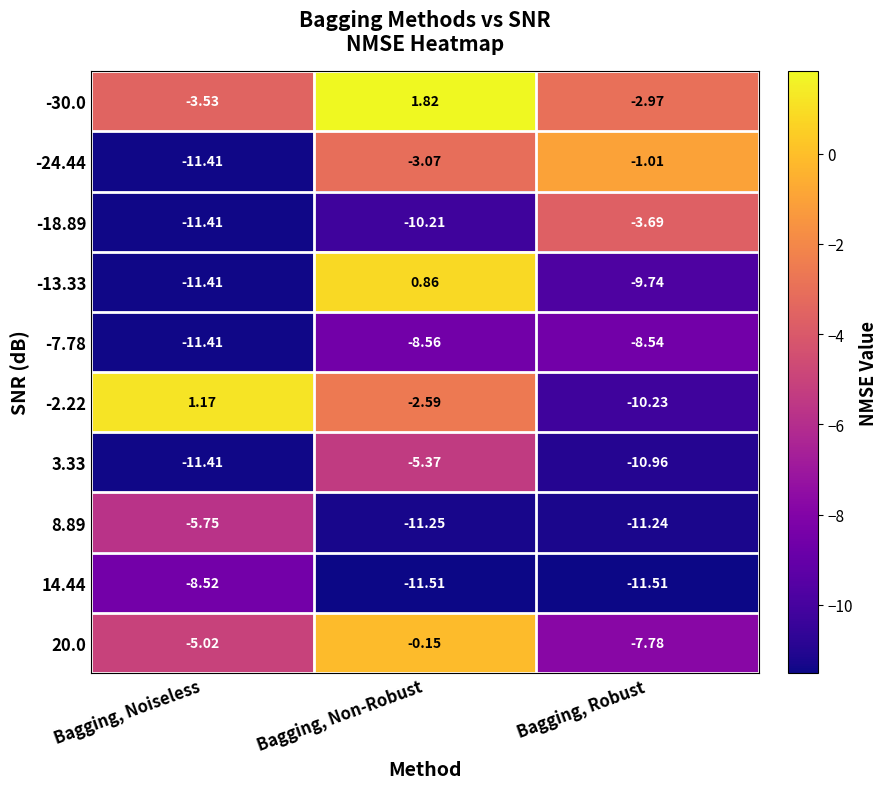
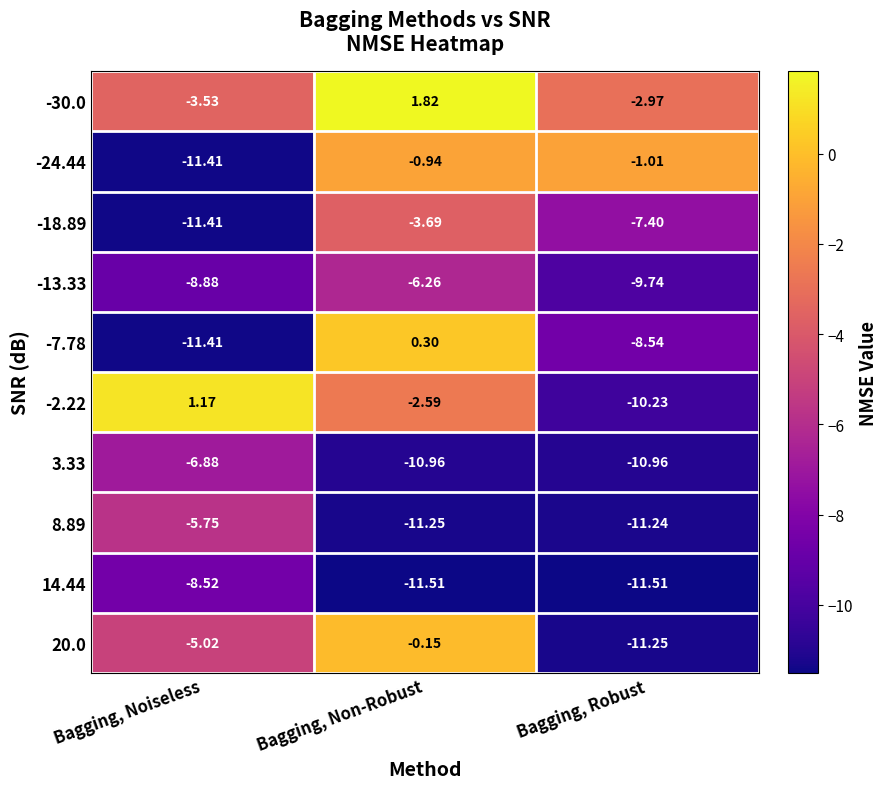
-24.44, Bagging, Non-Robust: -3.07 -> -0.94
-18.89, Bagging, Non-Robust: -10.21 -> -3.69
-18.89, Bagging, Robust: -3.69 -> -7.40
-13.33, Bagging, Noiseless: -11.41 -> -8.88
-13.33, Bagging, Non-Robust: 0.86 -> -6.26
-7.78, Bagging, Non-Robust: -8.56 -> 0.30
3.33, Bagging, Noiseless: -11.41 -> -6.88
3.33, Bagging, Non-Robust: -5.37 -> -10.96
20.0, Bagging, Robust: -7.78 -> -11.25
